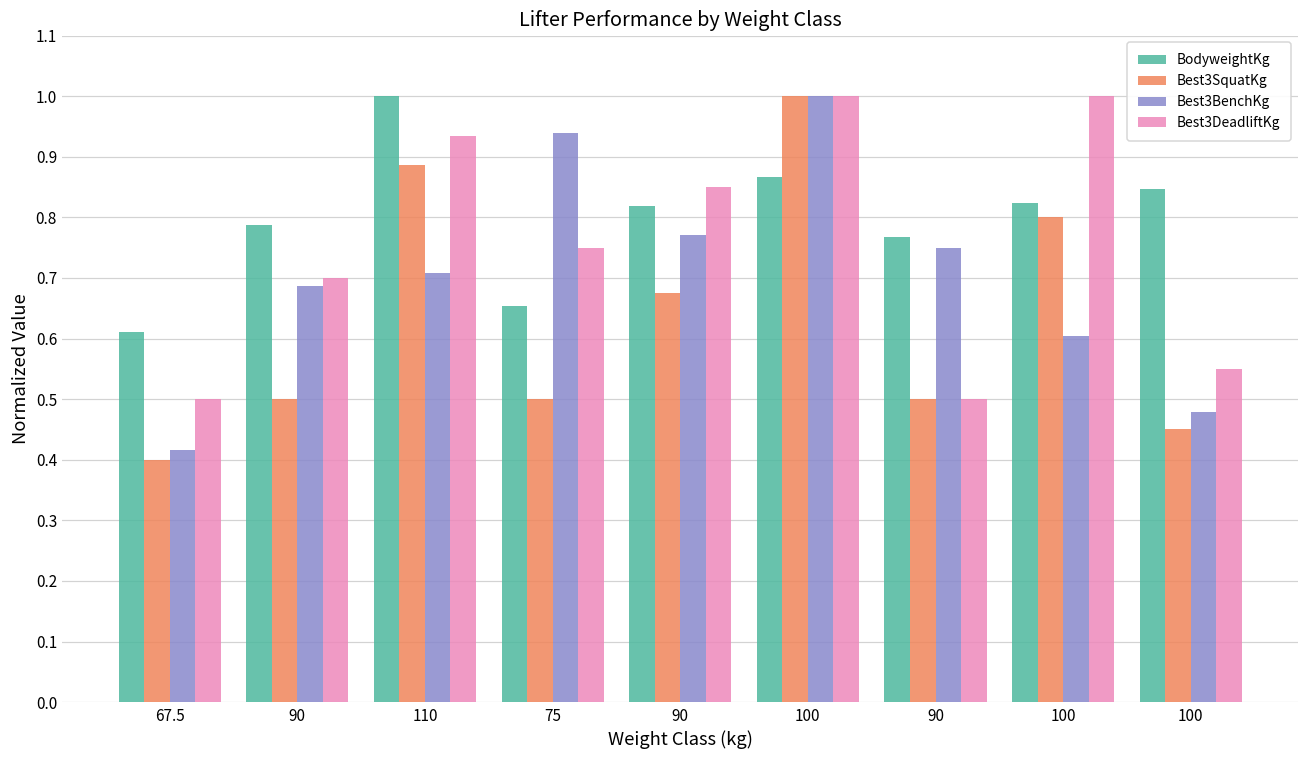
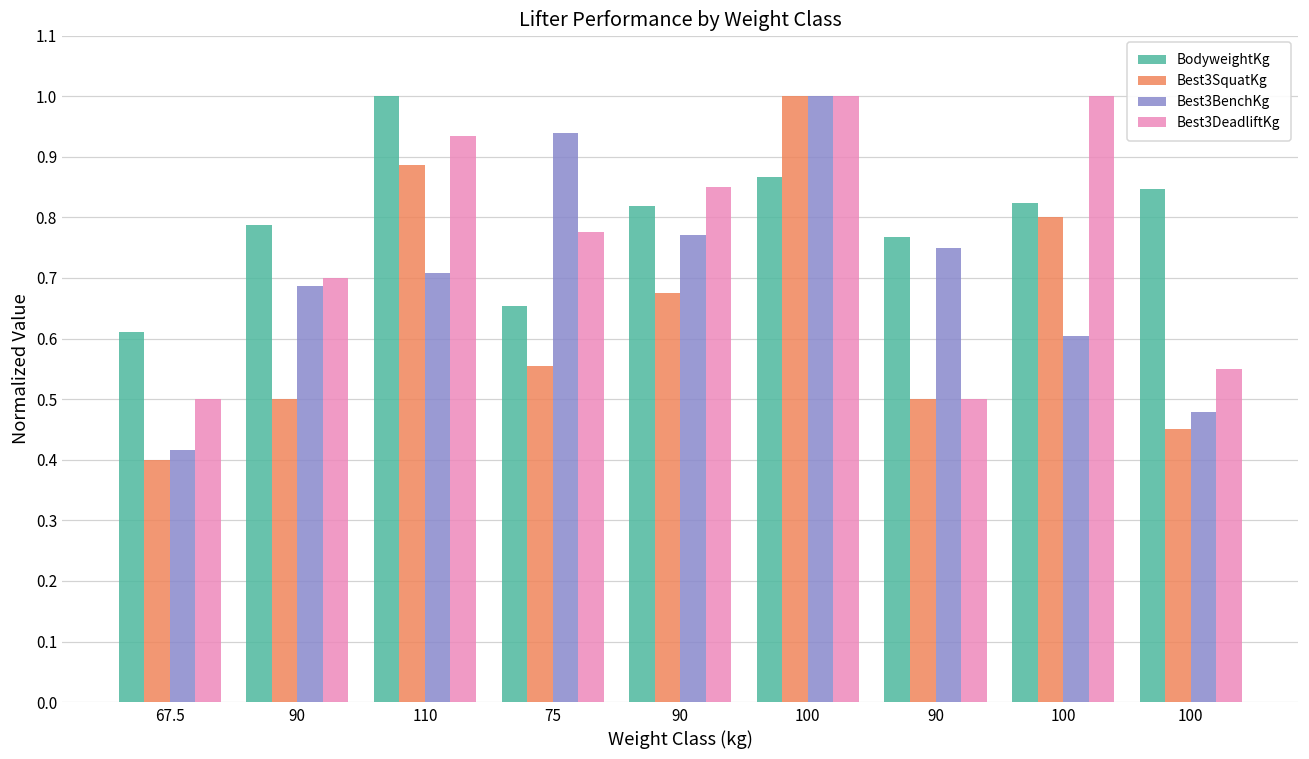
Best3SquatKg, 75: 0.50 -> 0.55
Best3DeadliftKg, 75: 0.75 -> 0.78
